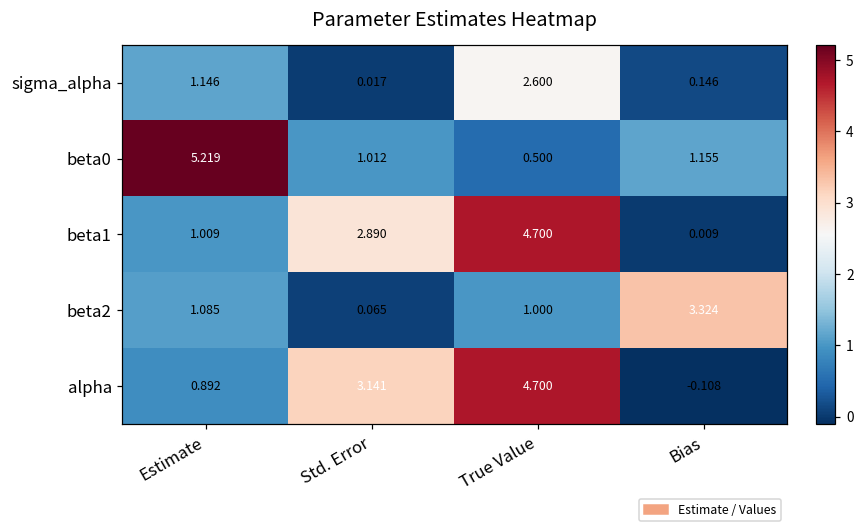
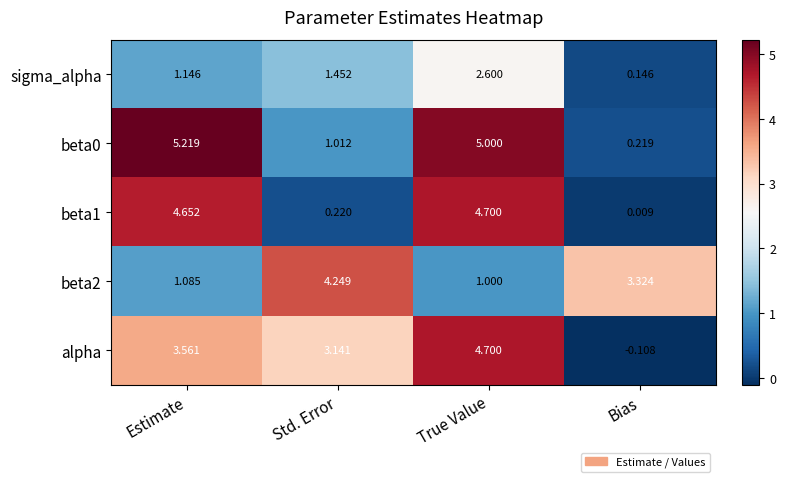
sigma_alpha, Std. Error: 0.017 -> 1.452
beta0, True Value: 0.500 -> 5.000
beta0, Bias: 1.155 -> 0.219
beta1, Estimate: 1.009 -> 4.652
beta1, Std. Error: 2.890 -> 0.220
beta2, Std. Error: 0.065 -> 4.249
alpha, Estimate: 0.892 -> 3.561
